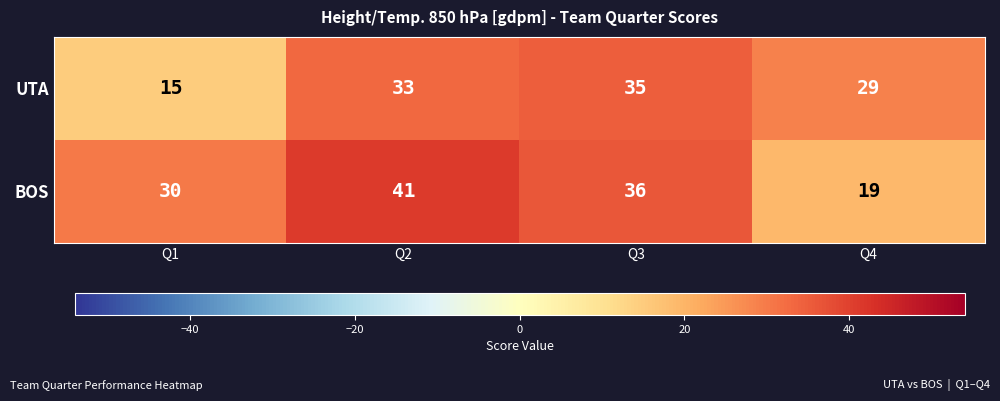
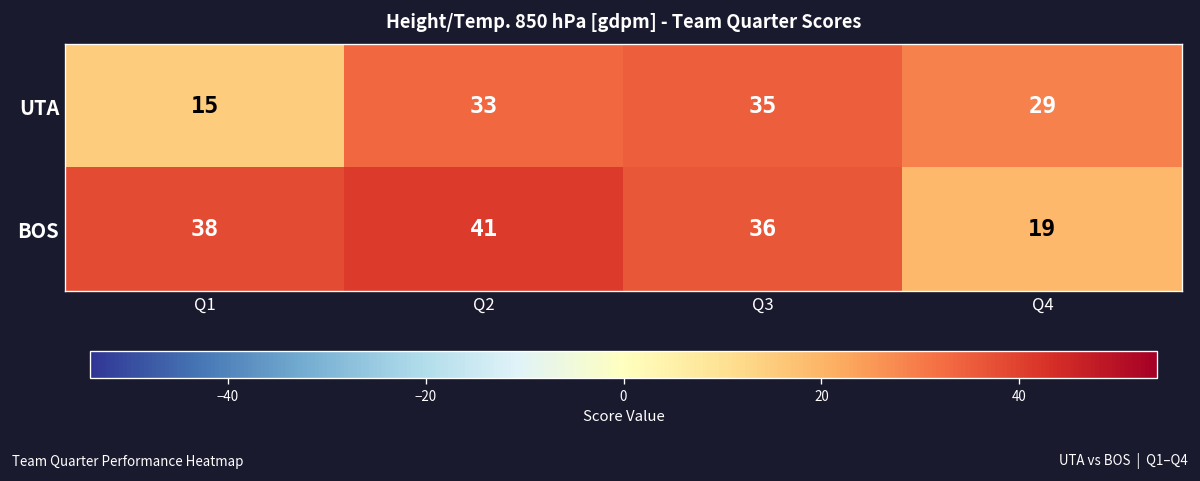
BOS, Q1: 30 -> 38
